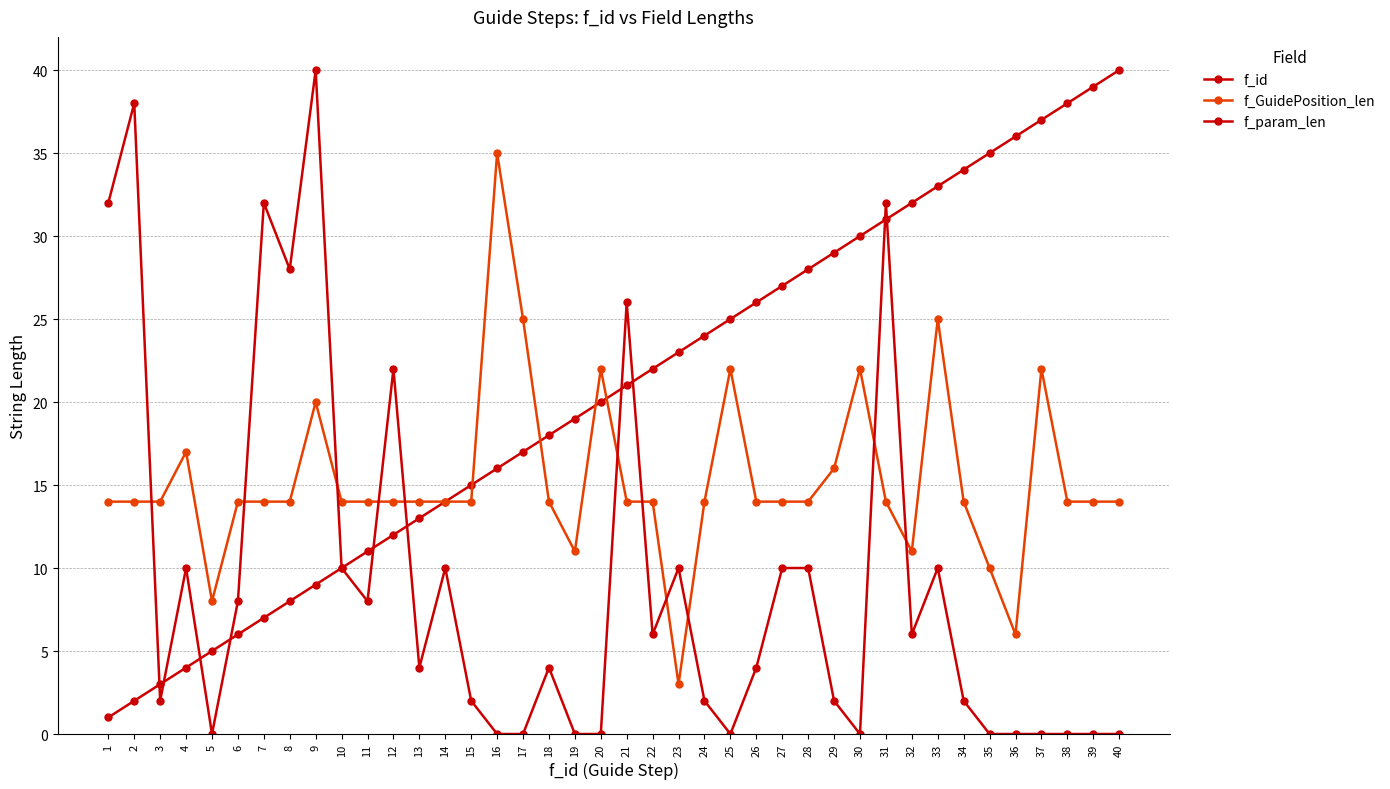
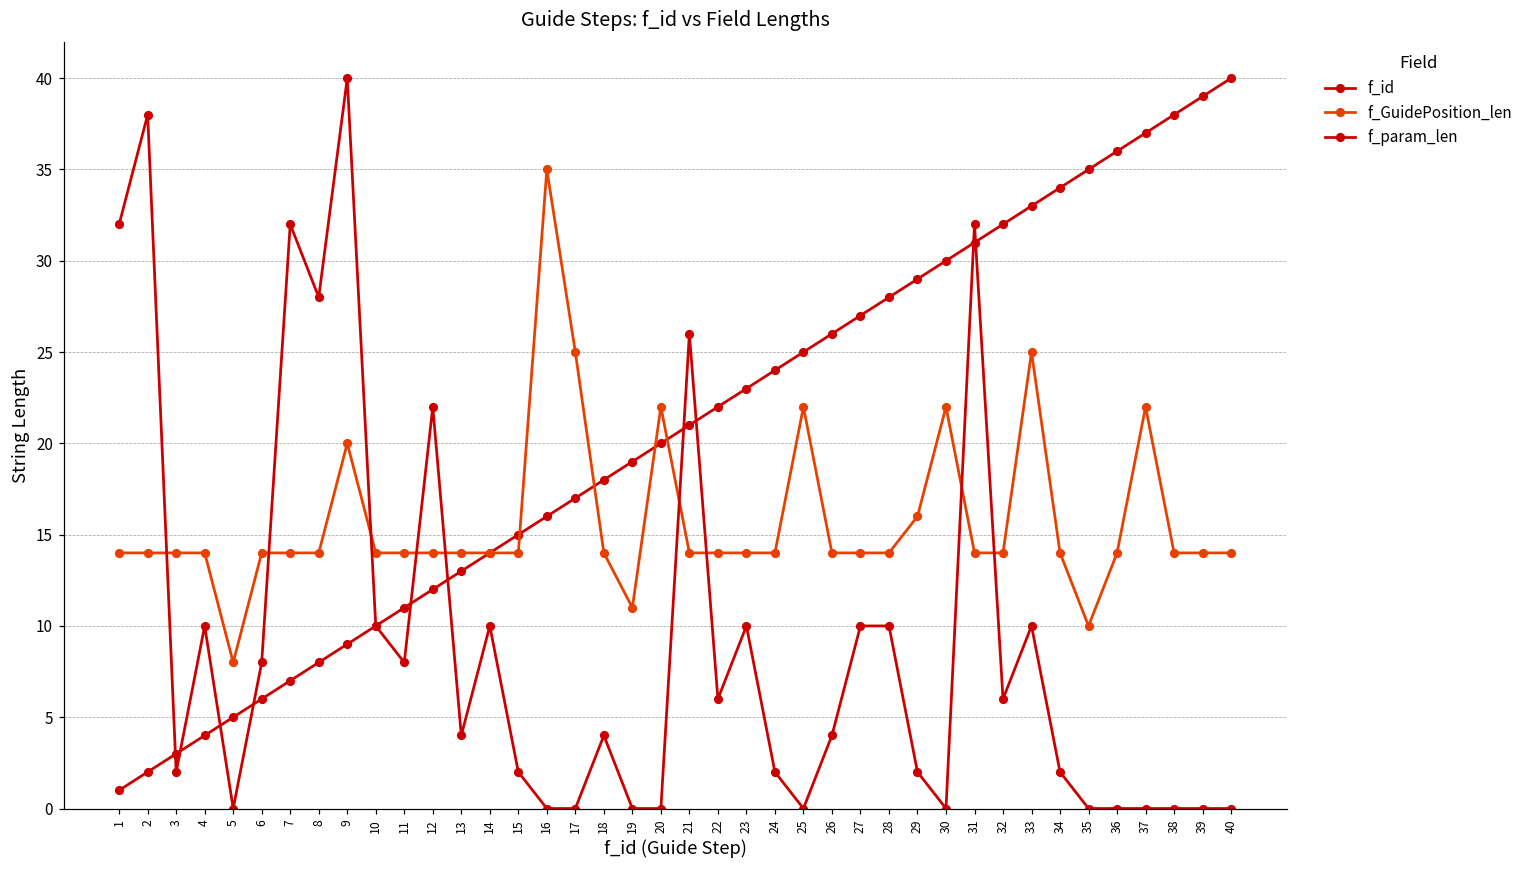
f_GuidePosition_len, 4: 17 -> 14
f_GuidePosition_len, 23: 3 -> 14
f_GuidePosition_len, 32: 11 -> 14
f_GuidePosition_len, 36: 6 -> 14
